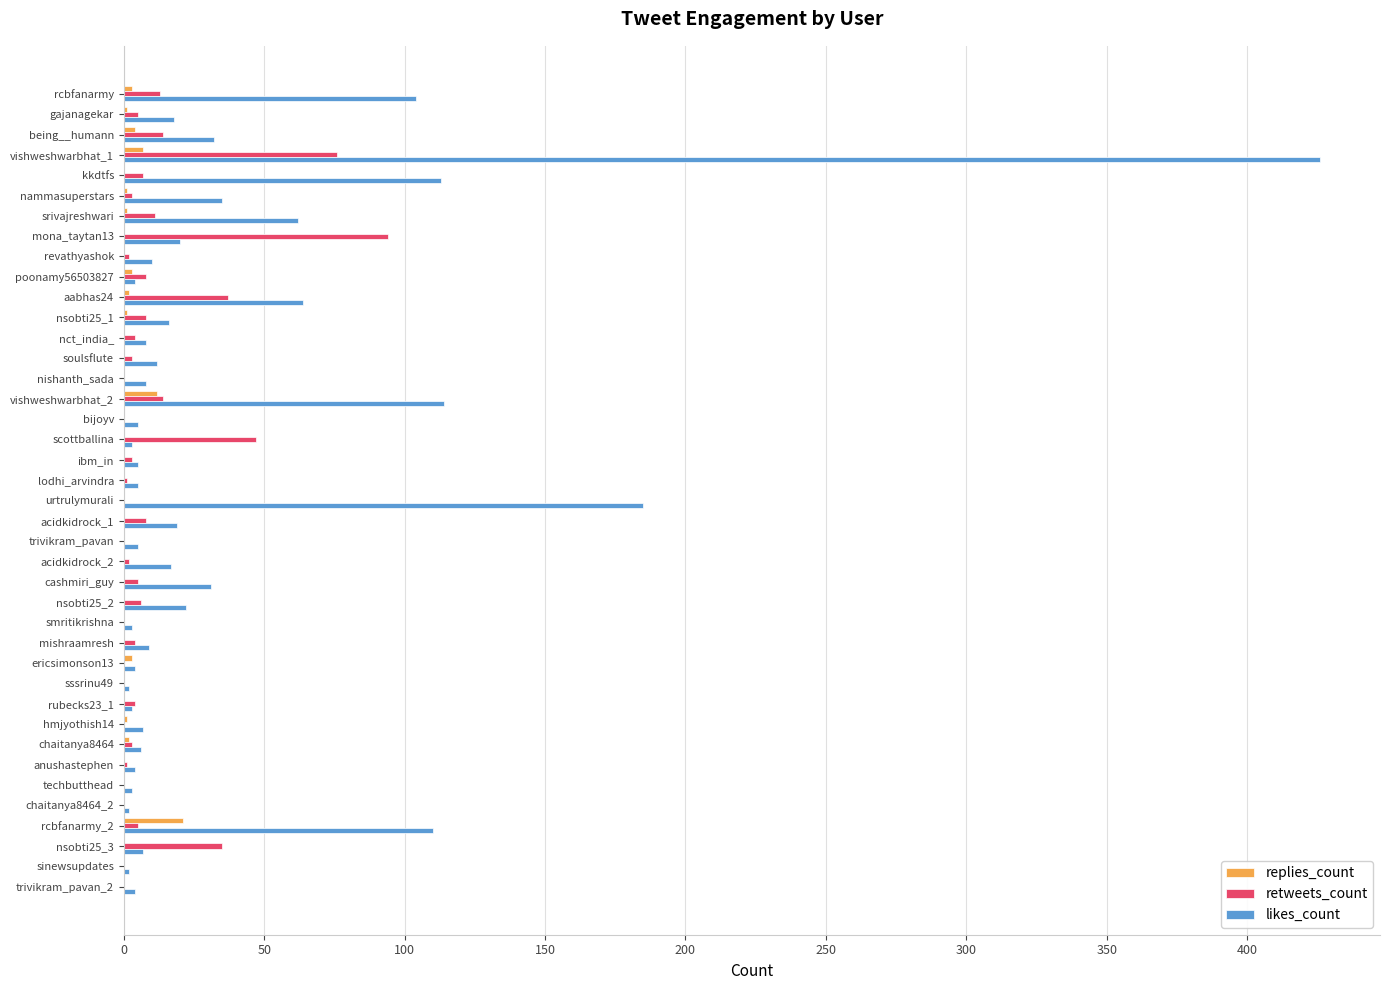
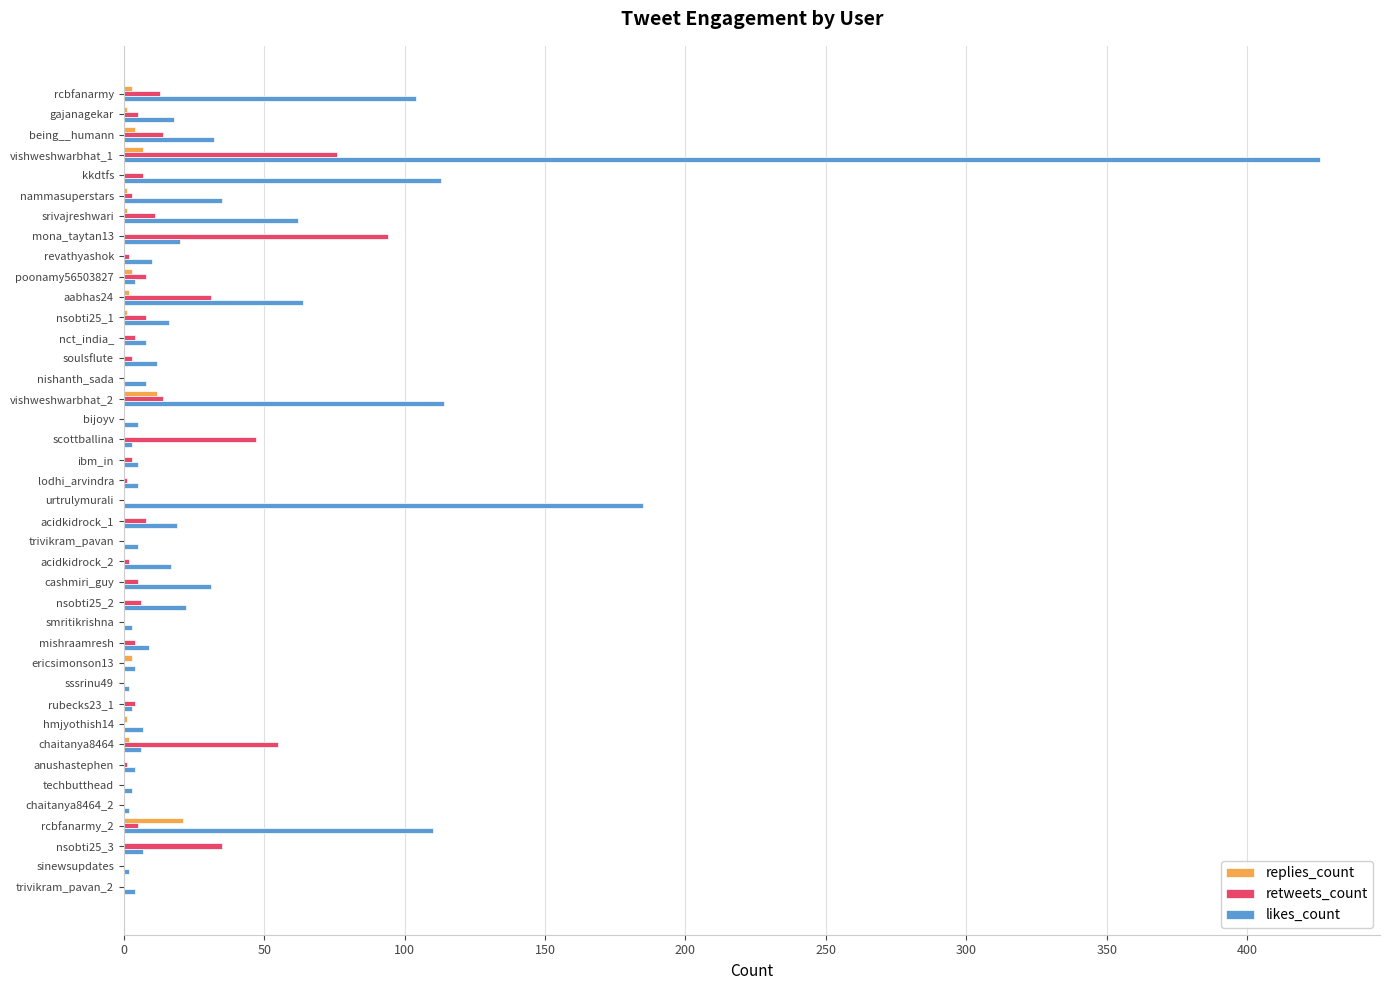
retweets_count, aabhas24: 37 -> 31
retweets_count, chaitanya8464: 3 -> 55
